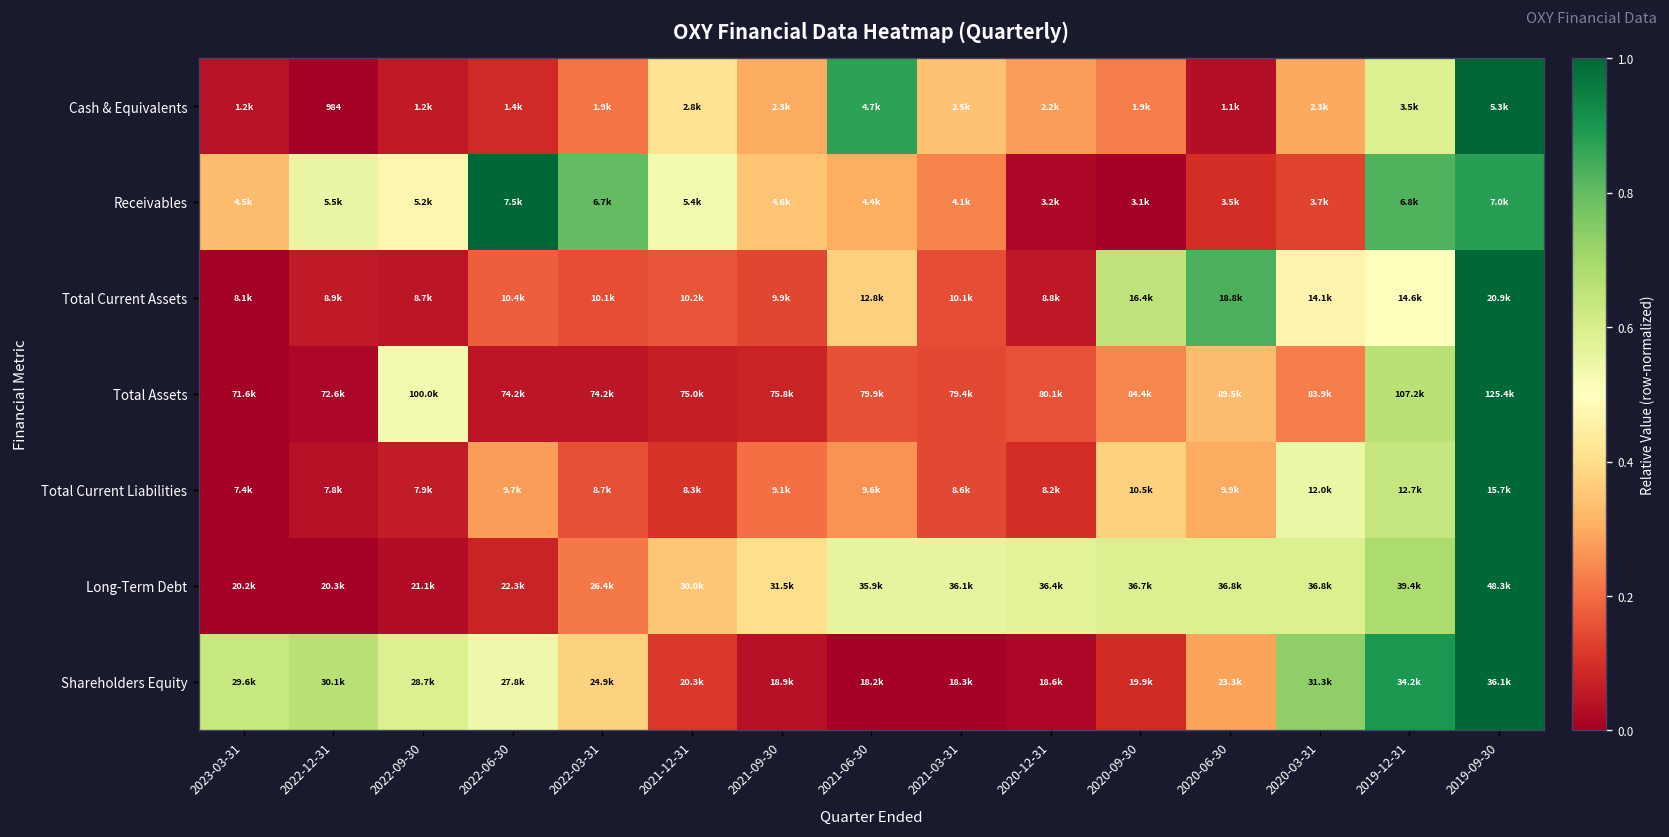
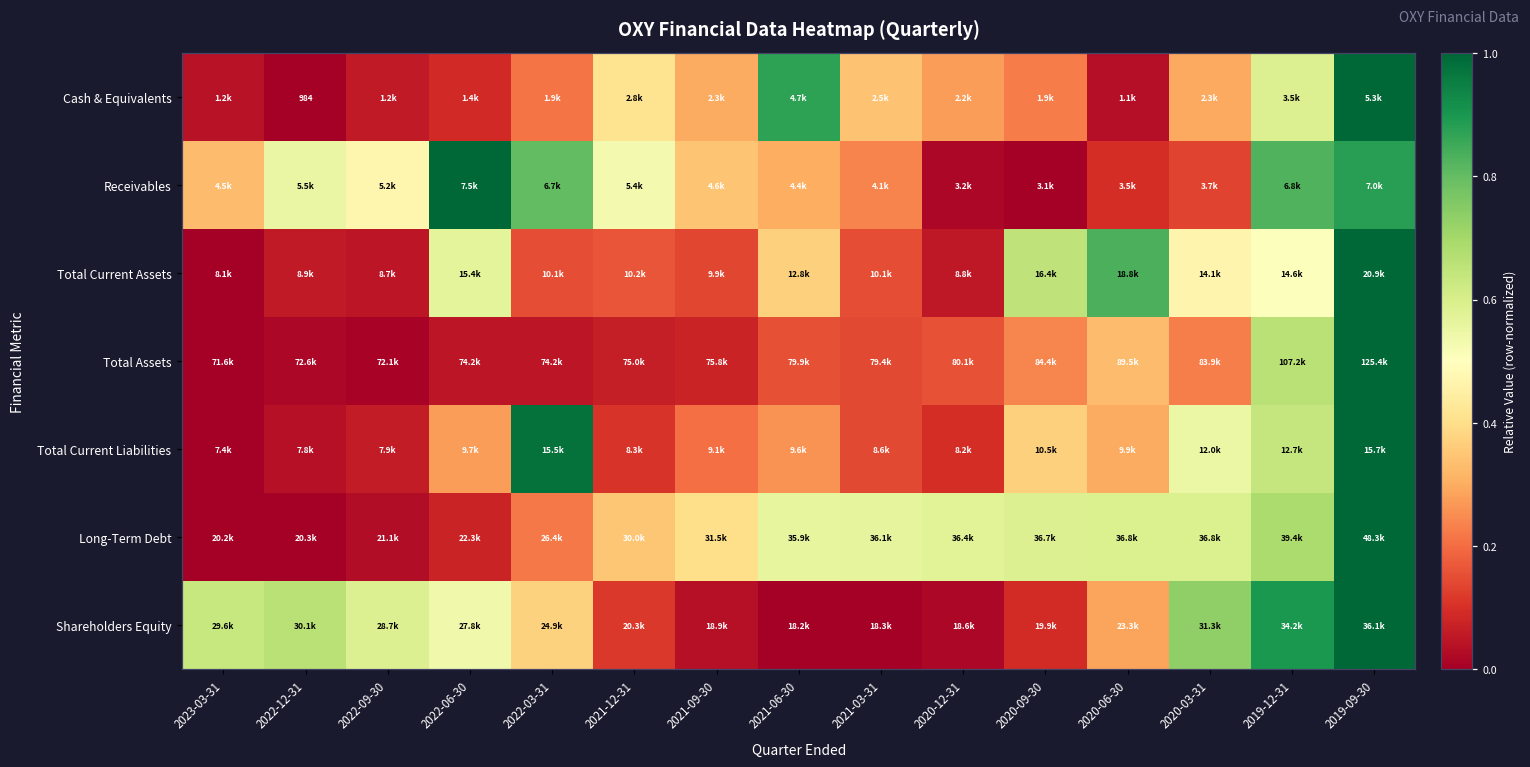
Total Current Assets, 2022-06-30: 10.4k -> 15.4k
Total Assets, 2022-09-30: 100.0k -> 72.1k
Total Current Liabilities, 2022-03-31: 8.7k -> 15.5k
